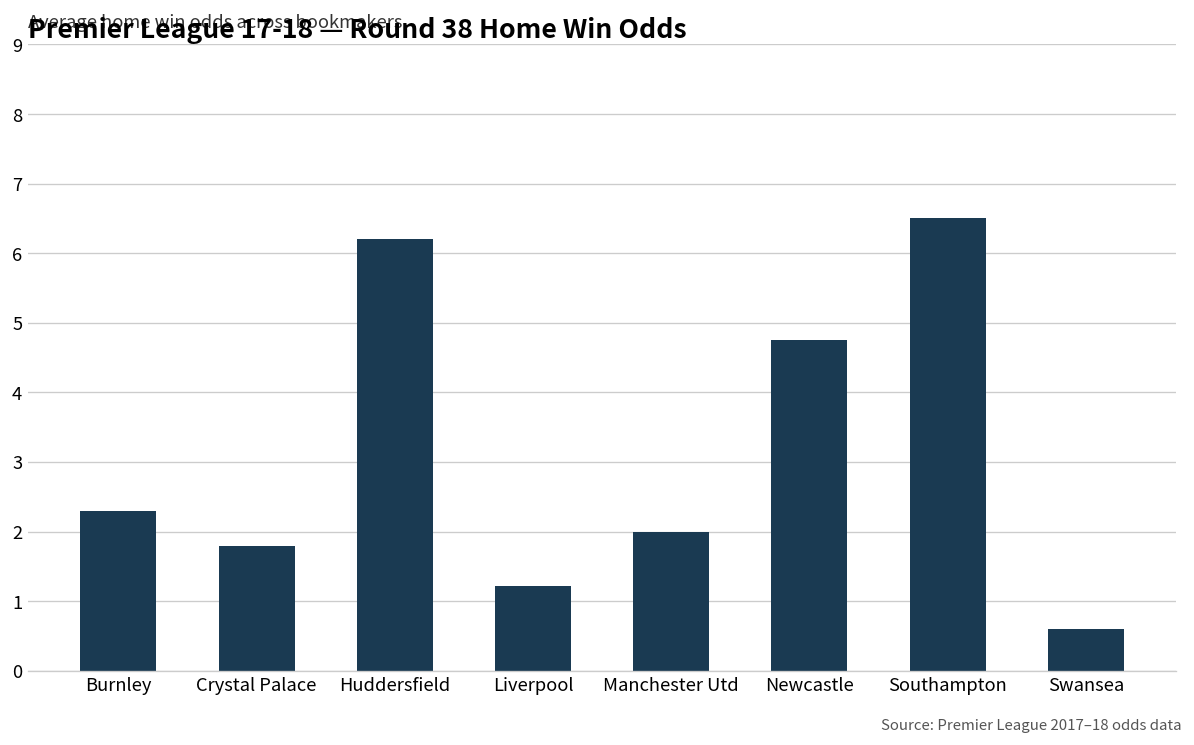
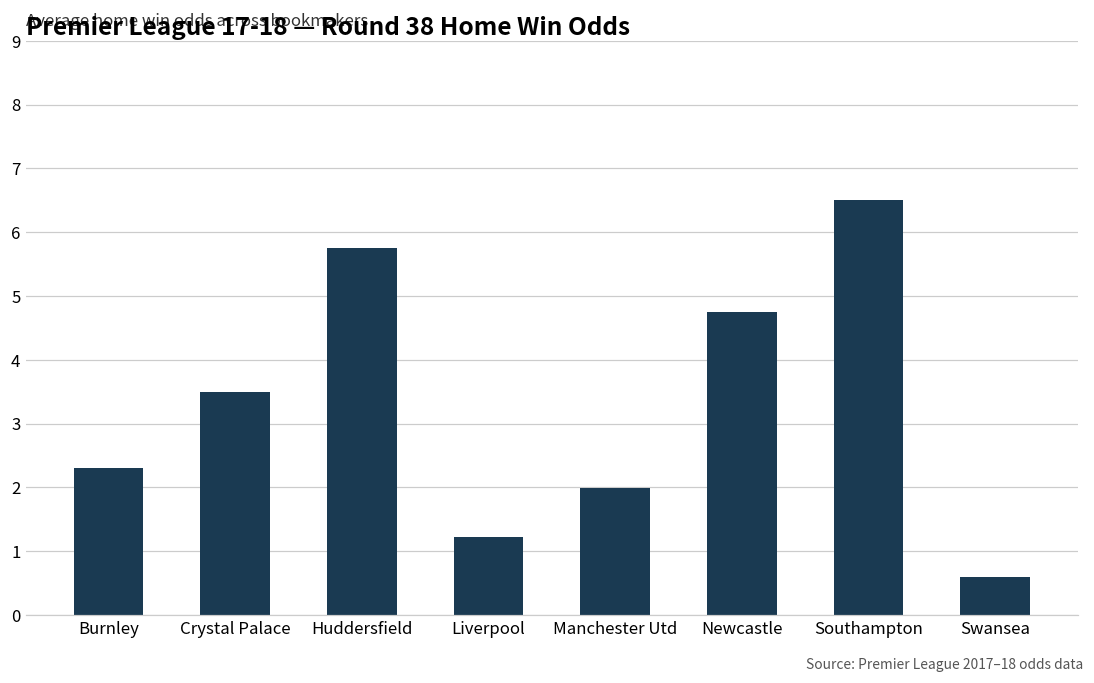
Crystal Palace: 1.8 -> 3.5
Huddersfield: 6.2 -> 5.8
